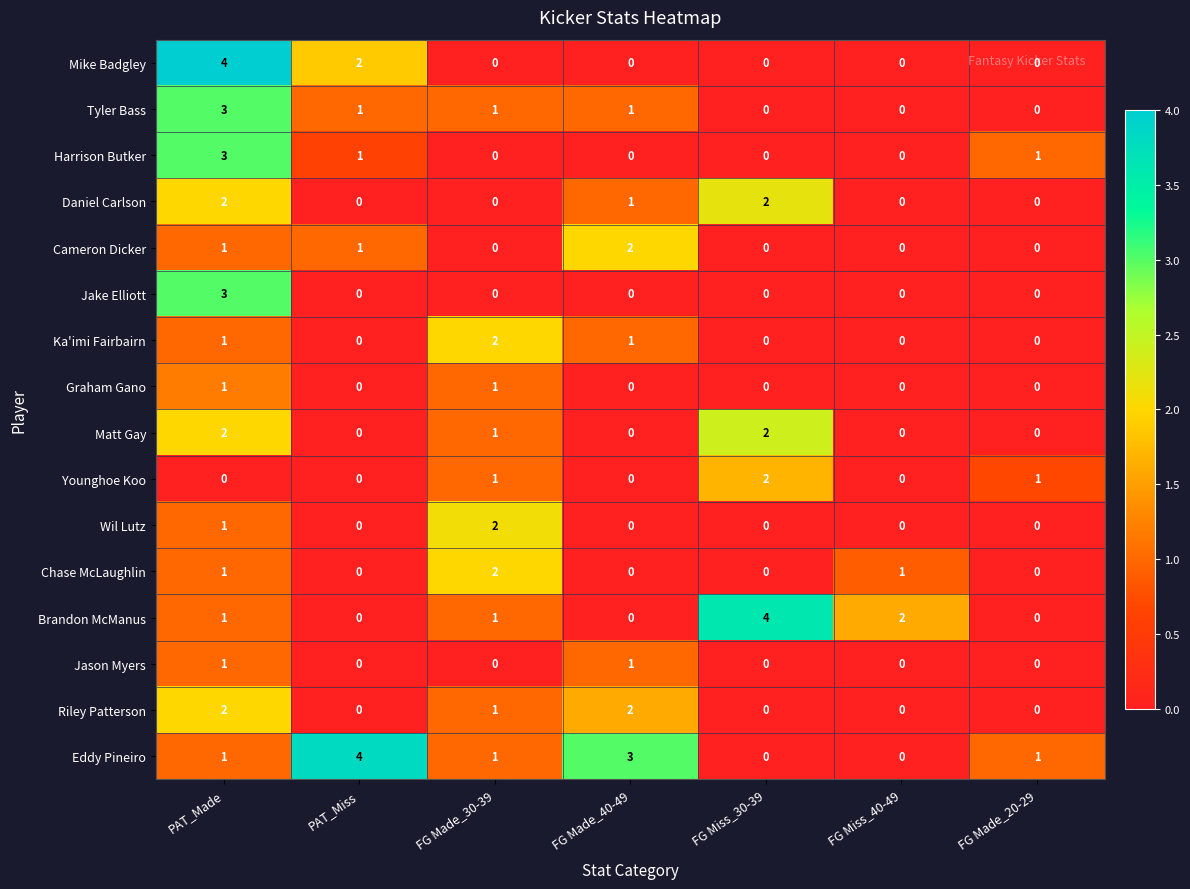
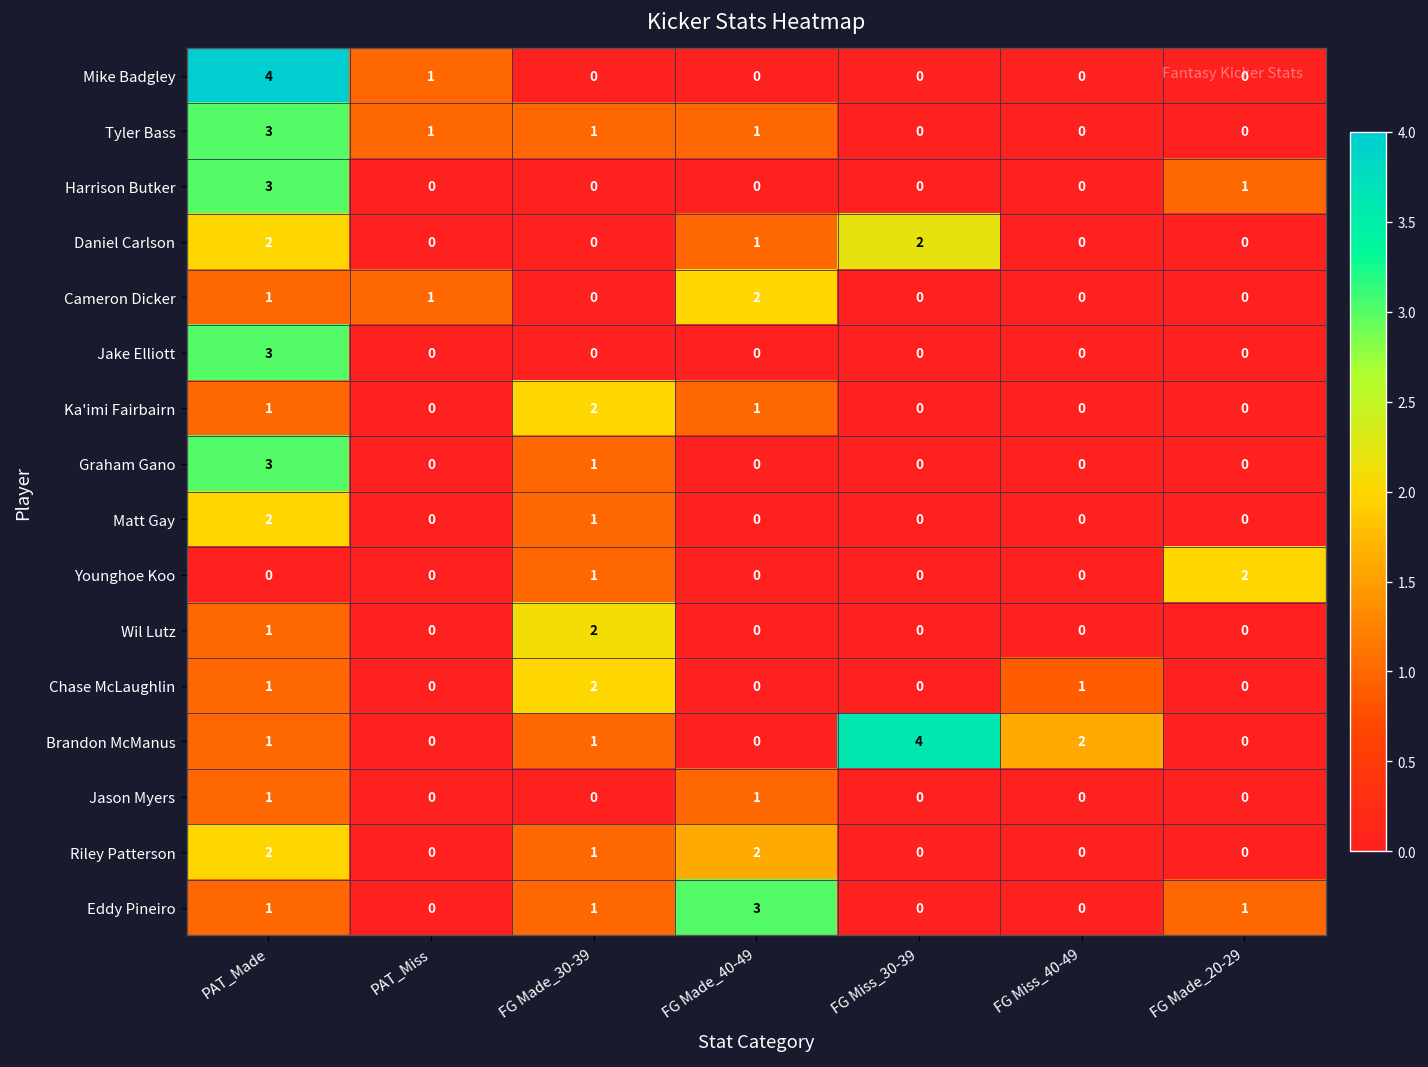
Mike Badgley, PAT_Miss: 2 -> 1
Harrison Butker, PAT_Miss: 1 -> 0
Graham Gano, PAT_Made: 1 -> 3
Matt Gay, FG Miss_30-39: 2 -> 0
Younghoe Koo, FG Miss_30-39: 2 -> 0
Younghoe Koo, FG Made_20-29: 1 -> 2
Eddy Pineiro, PAT_Miss: 4 -> 0
